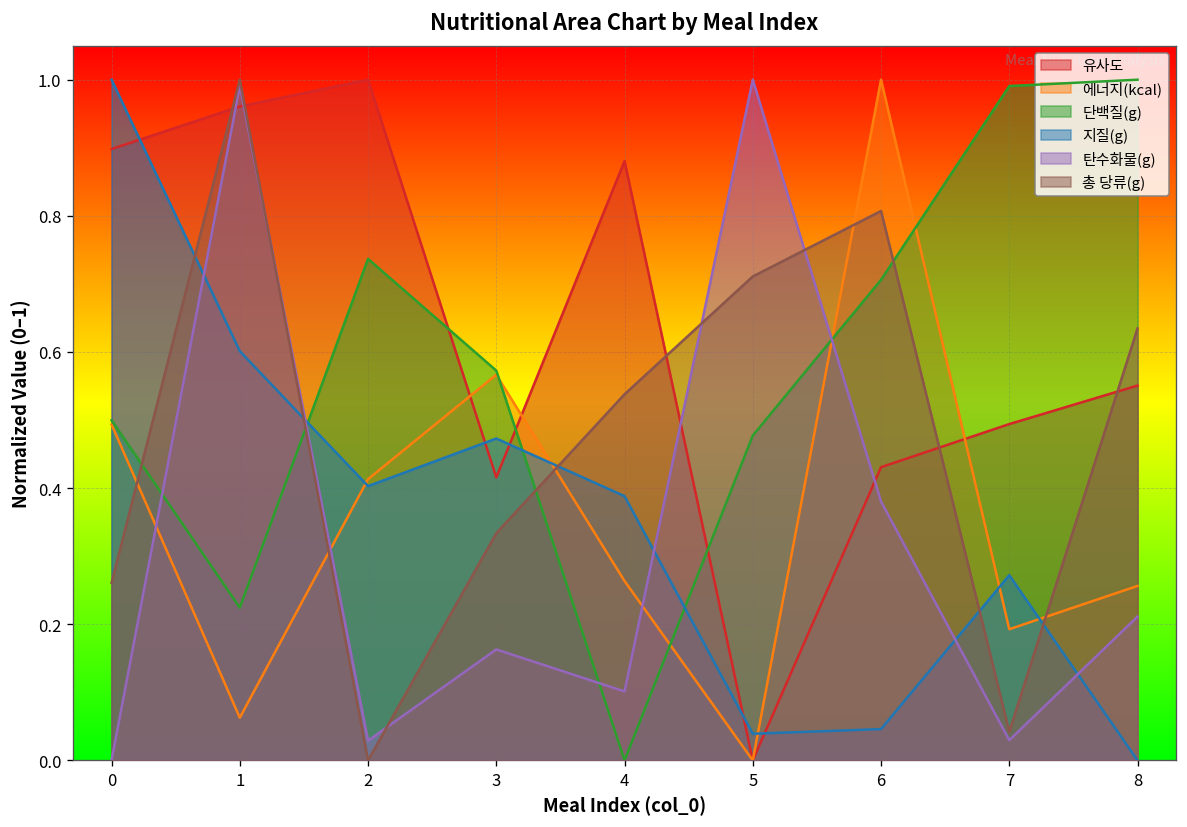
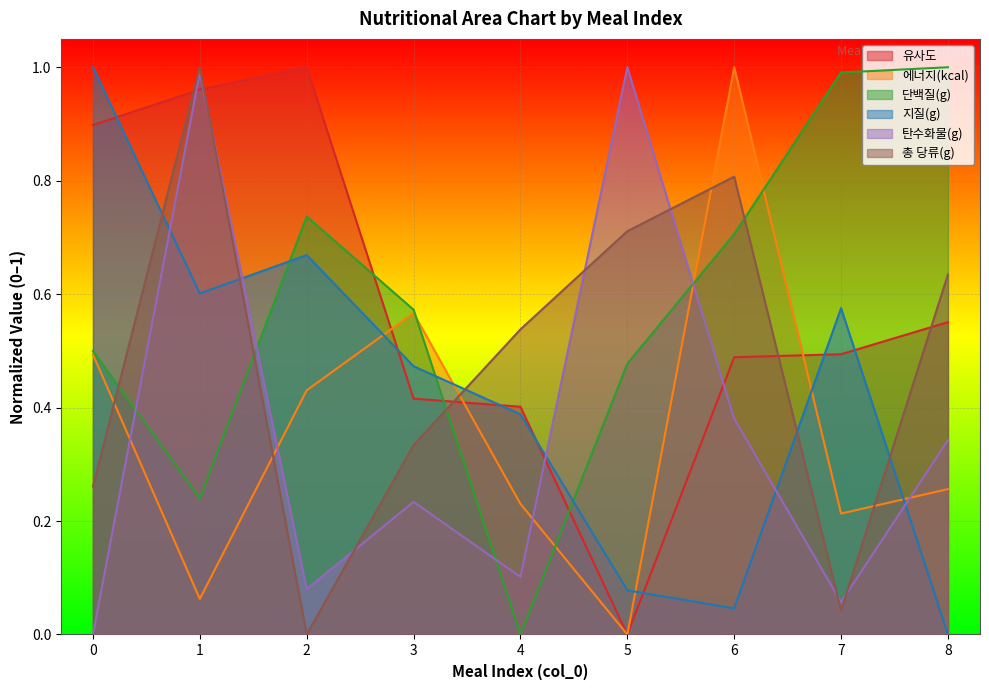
단백질(g), 1: 0.22 -> 0.24
에너지(kcal), 2: 0.41 -> 0.43
지질(g), 2: 0.40 -> 0.67
탄수화물(g), 2: 0.03 -> 0.08
탄수화물(g), 3: 0.16 -> 0.23
유사도, 4: 0.88 -> 0.40
에너지(kcal), 4: 0.26 -> 0.23
지질(g), 5: 0.04 -> 0.08
유사도, 6: 0.43 -> 0.49
에너지(kcal), 7: 0.19 -> 0.21
지질(g), 7: 0.27 -> 0.58
탄수화물(g), 7: 0.03 -> 0.06
탄수화물(g), 8: 0.21 -> 0.34
